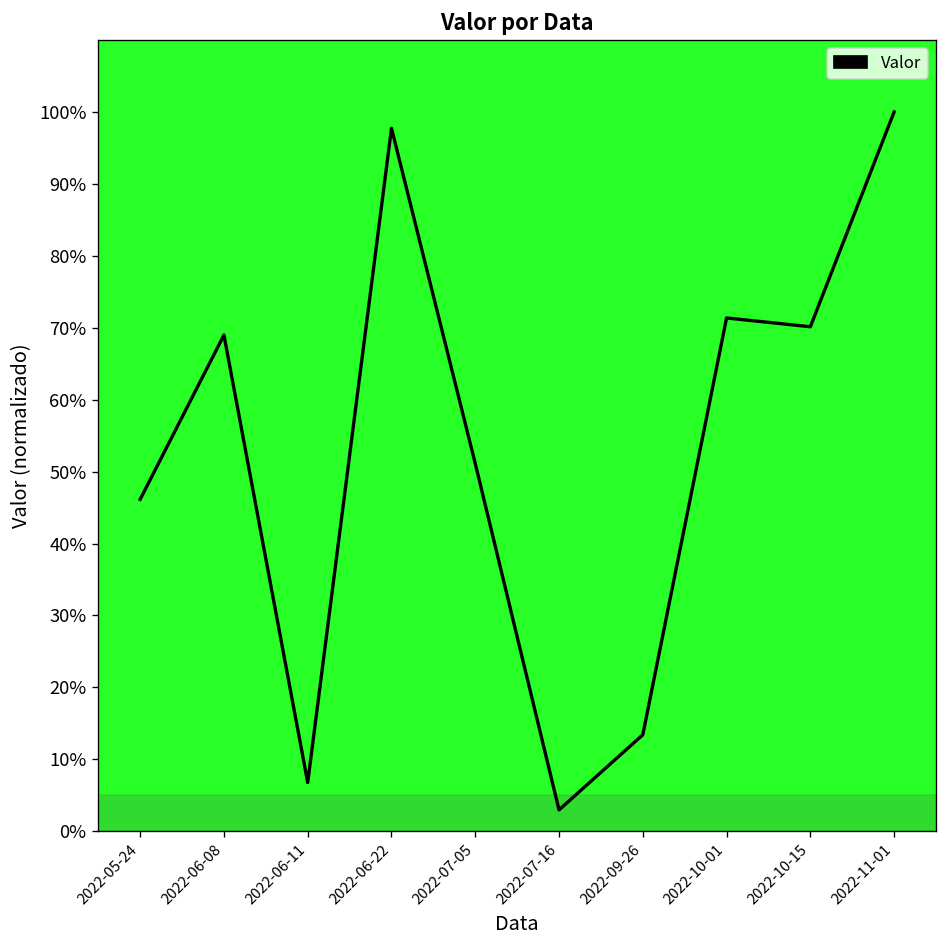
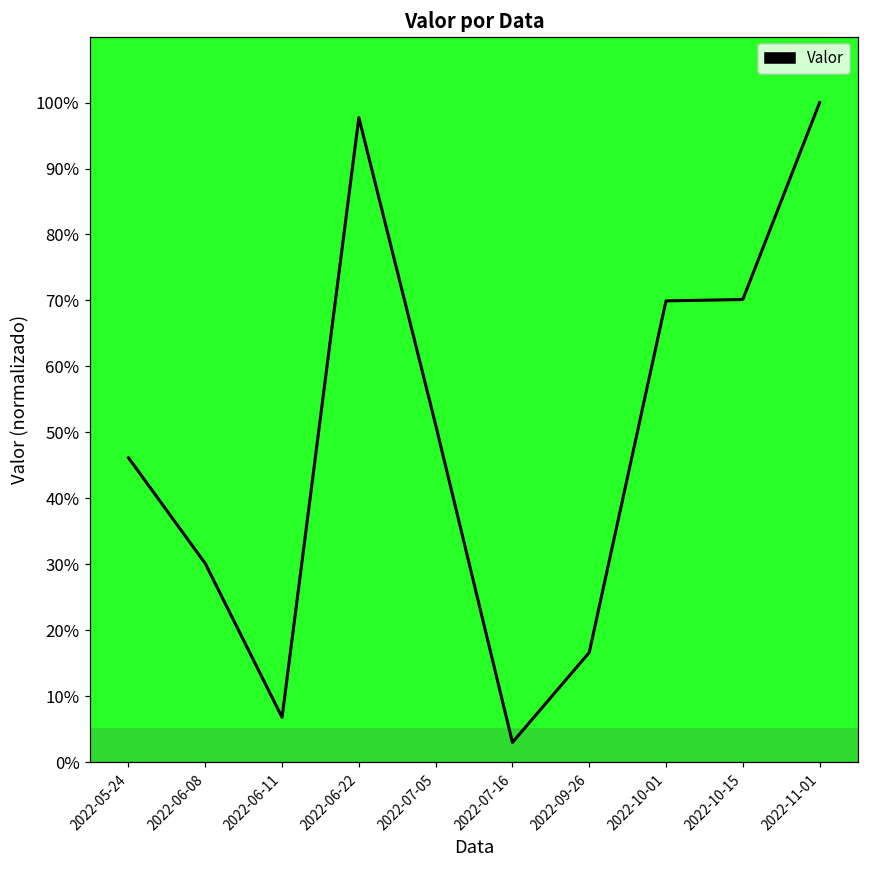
2022-06-08: 69% -> 30%
2022-09-26: 13% -> 17%
2022-10-01: 71% -> 70%
